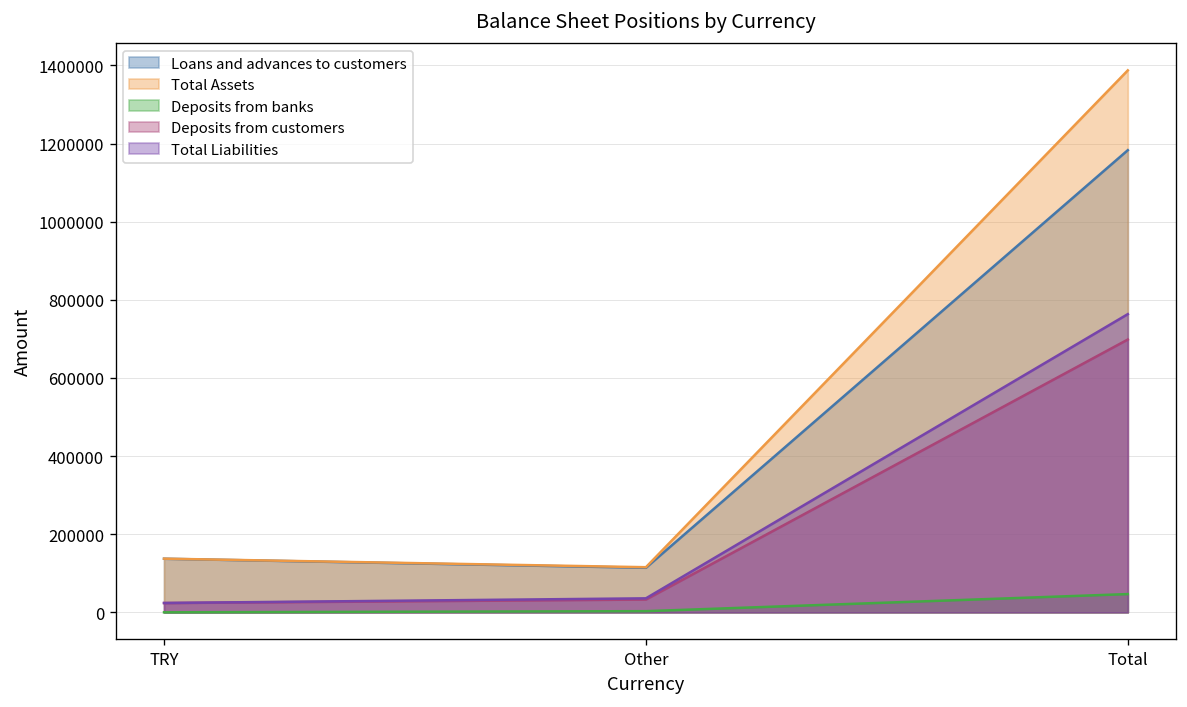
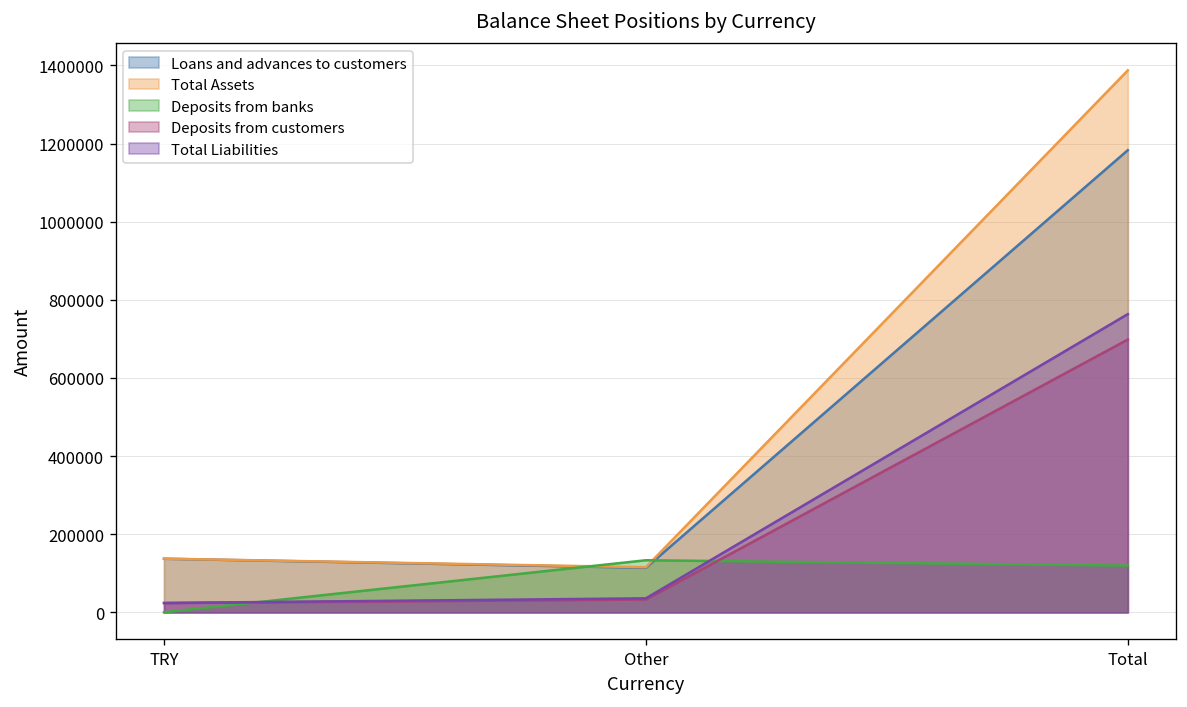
Deposits from banks, Other: 0 -> 130000
Deposits from banks, Total: 50000 -> 120000
